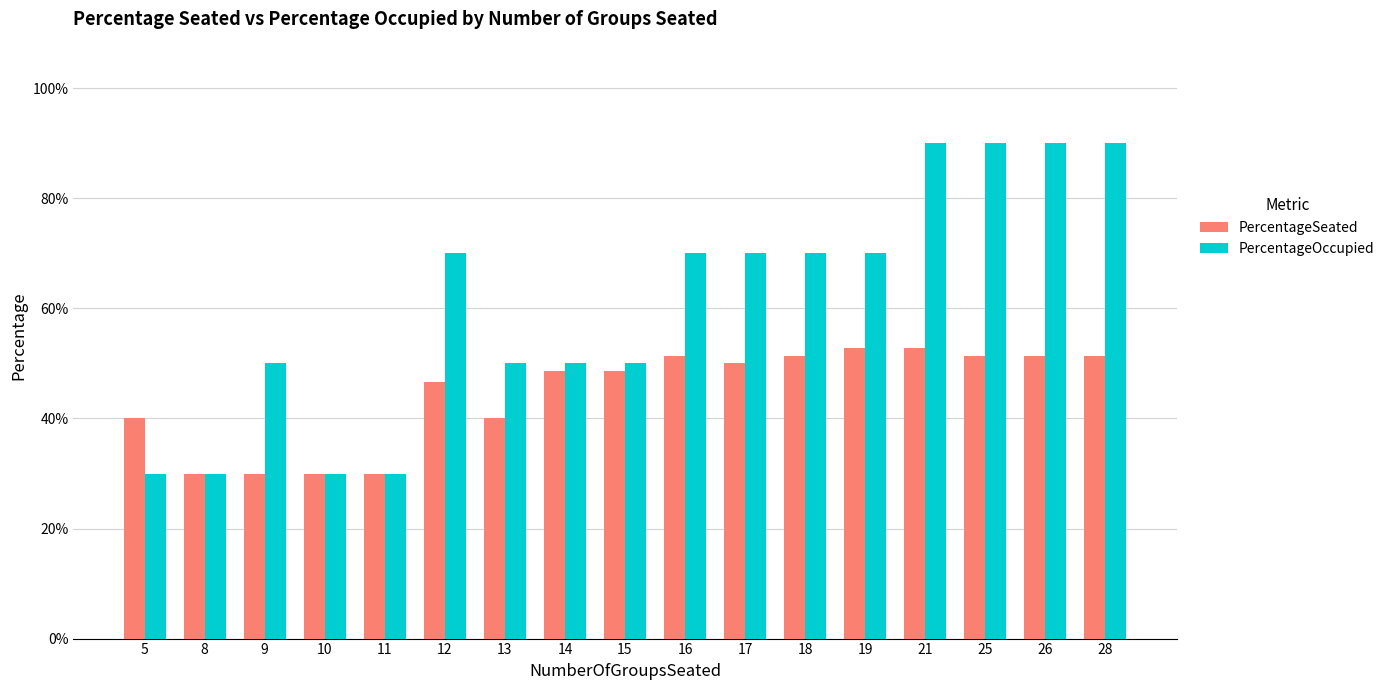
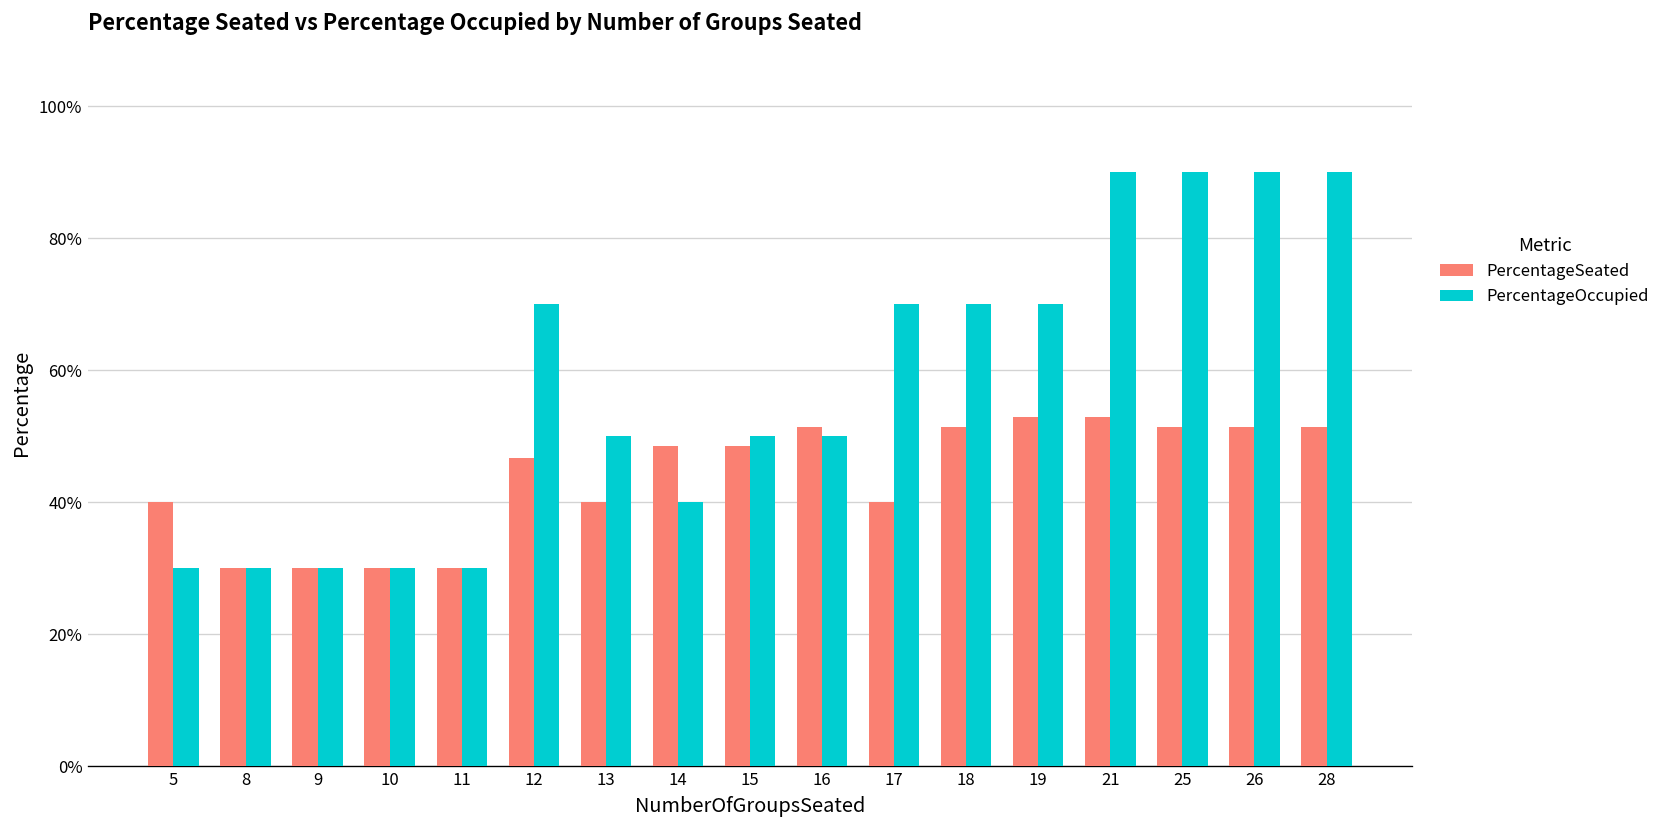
PercentageOccupied, 9: 50% -> 30%
PercentageOccupied, 14: 50% -> 40%
PercentageOccupied, 16: 70% -> 50%
PercentageSeated, 17: 50% -> 40%
